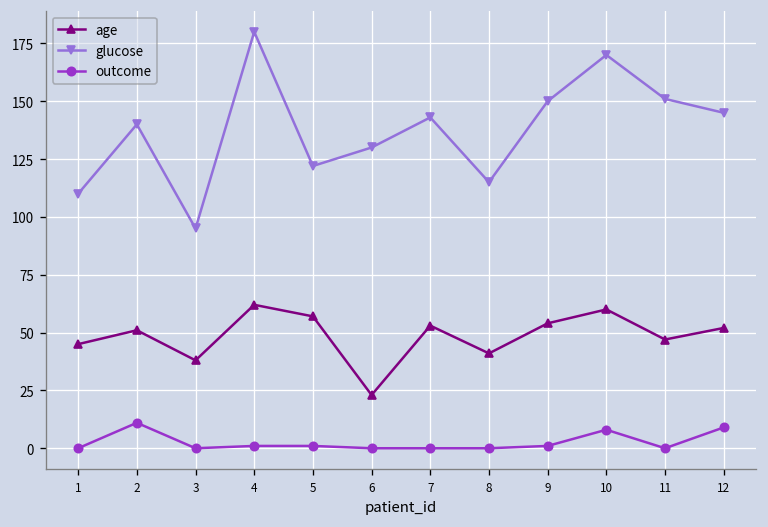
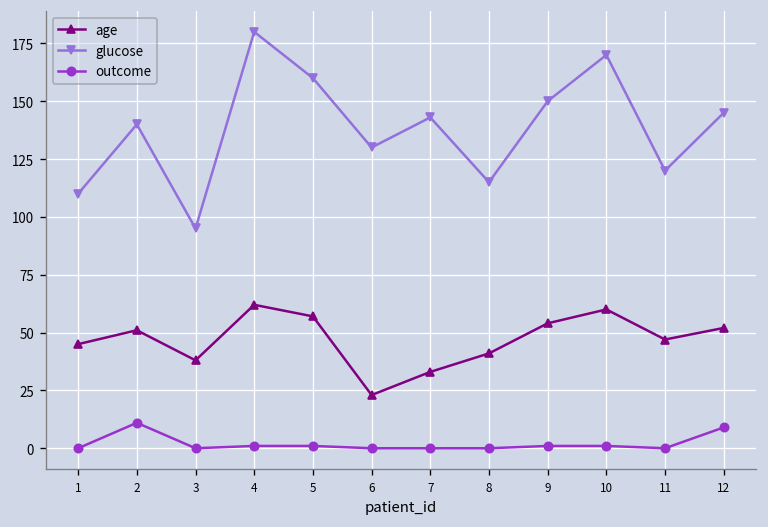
glucose, 5: 122 -> 160
age, 7: 53 -> 33
outcome, 10: 8 -> 1
glucose, 11: 151 -> 120
